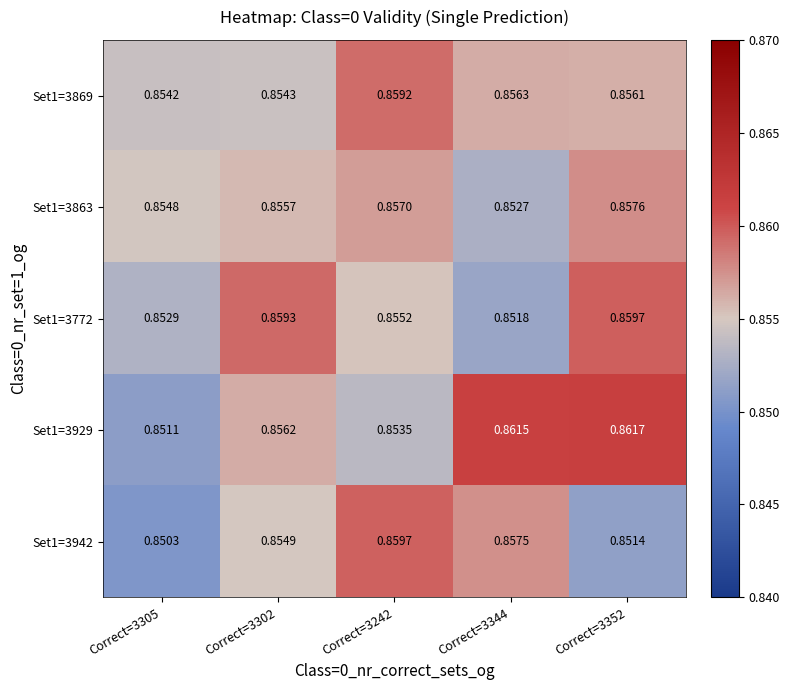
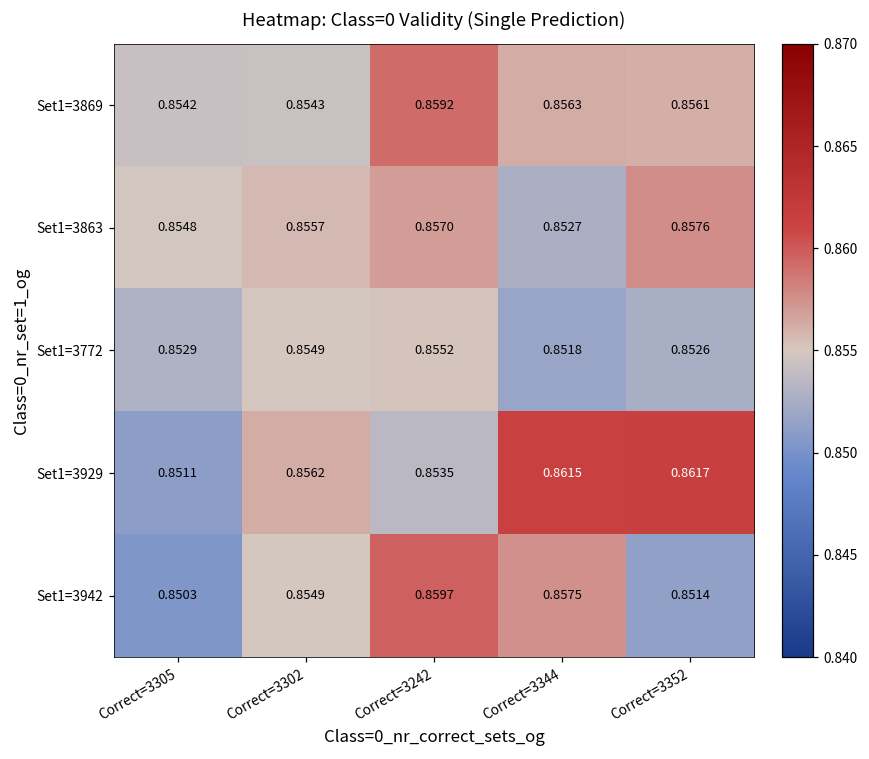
Set1=3772, Correct=3302: 0.8593 -> 0.8549
Set1=3772, Correct=3352: 0.8597 -> 0.8526
